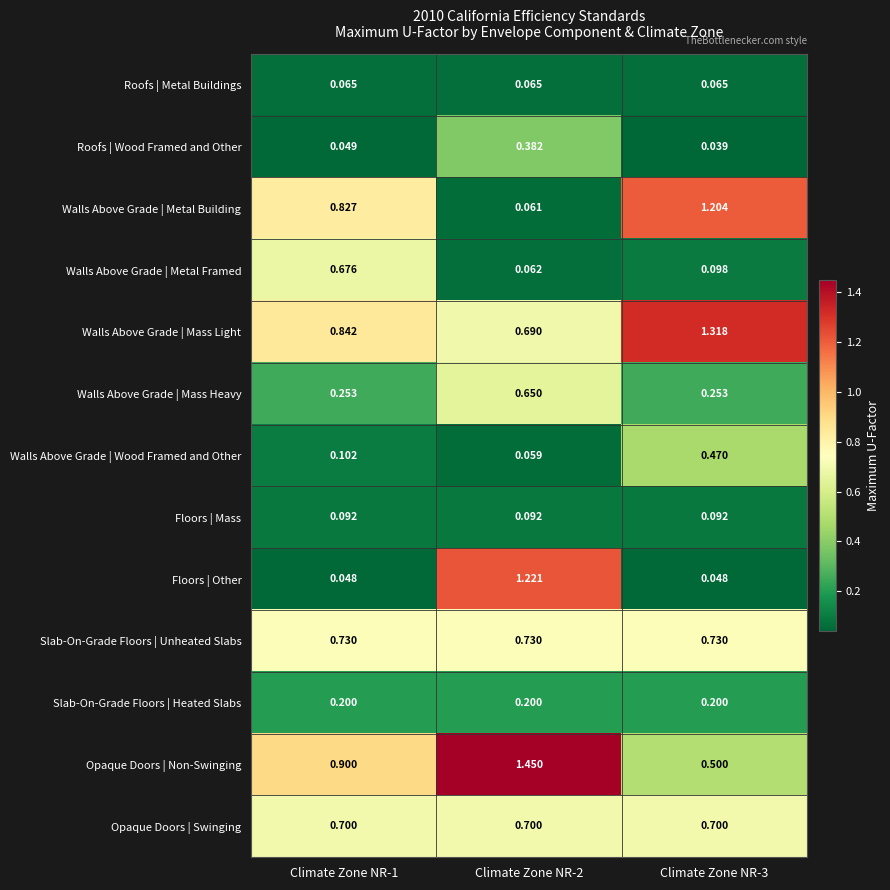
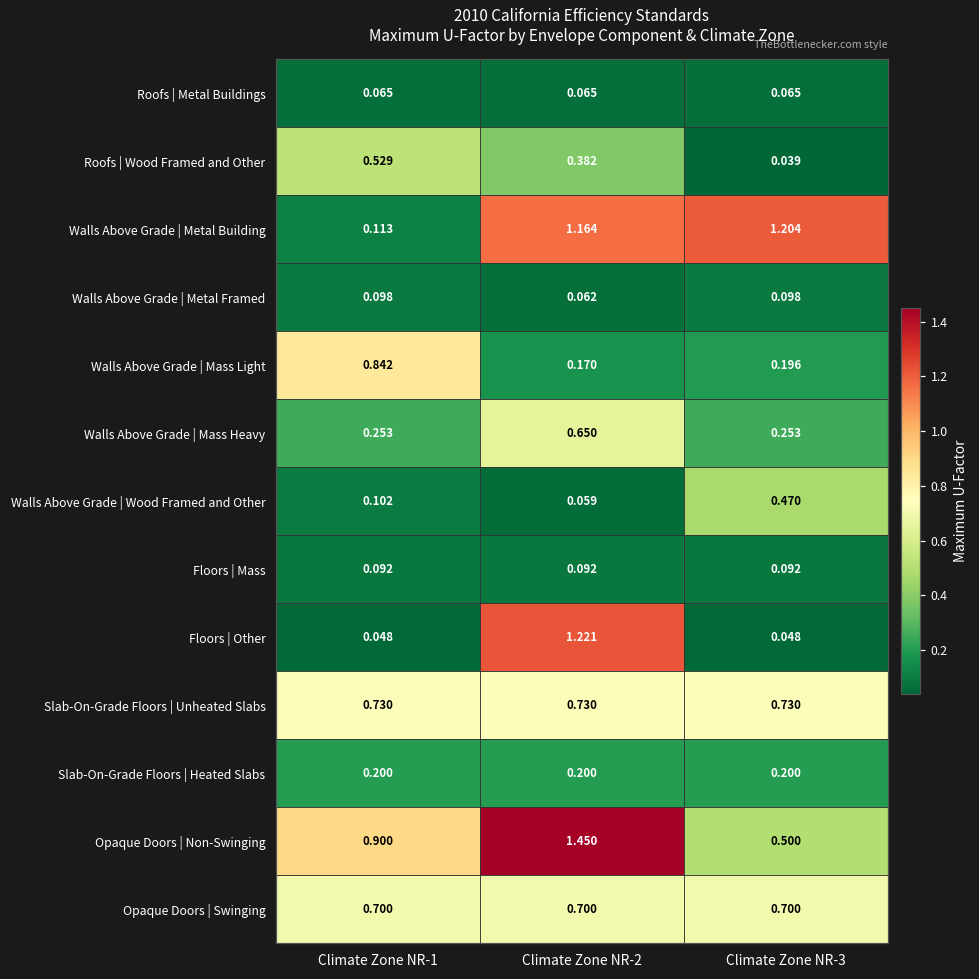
Roofs | Wood Framed and Other, Climate Zone NR-1: 0.049 -> 0.529
Walls Above Grade | Metal Building, Climate Zone NR-1: 0.827 -> 0.113
Walls Above Grade | Metal Building, Climate Zone NR-2: 0.061 -> 1.164
Walls Above Grade | Metal Framed, Climate Zone NR-1: 0.676 -> 0.098
Walls Above Grade | Mass Light, Climate Zone NR-2: 0.690 -> 0.170
Walls Above Grade | Mass Light, Climate Zone NR-3: 1.318 -> 0.196
